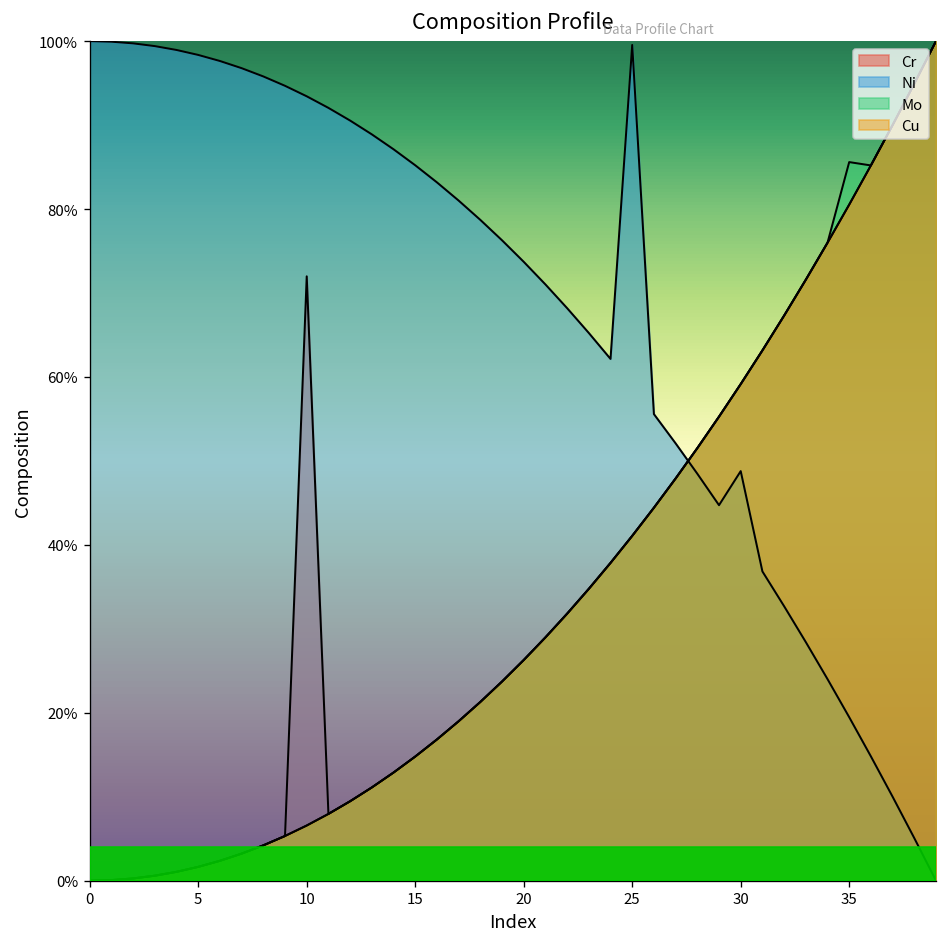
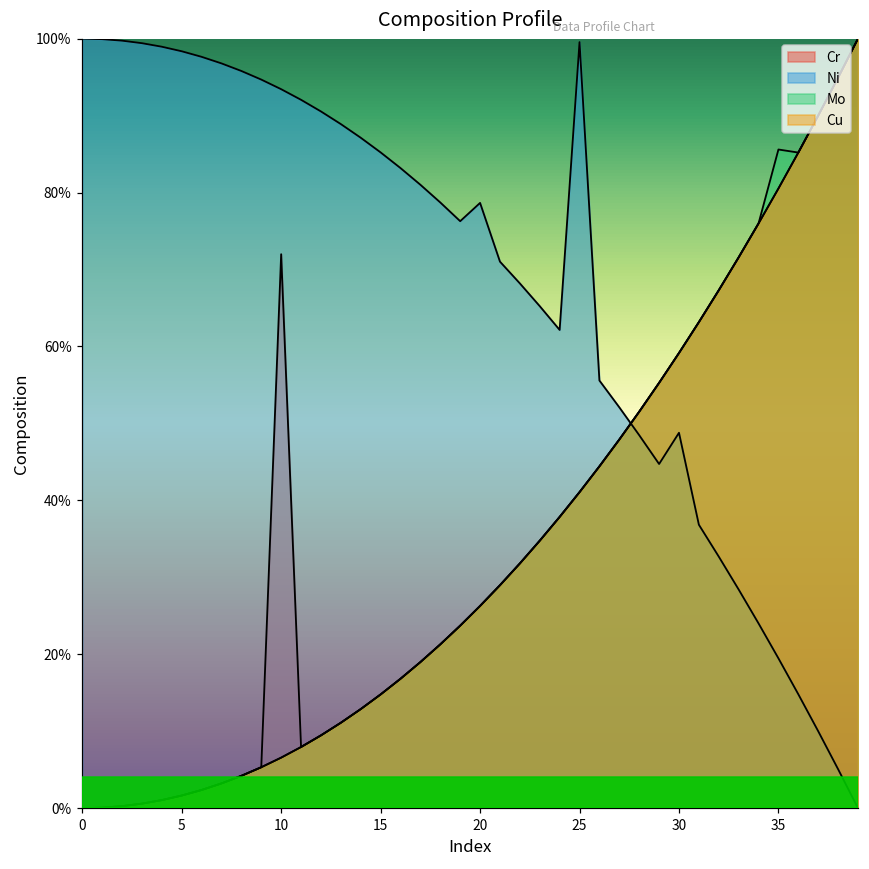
Ni, 20: 74% -> 79%
